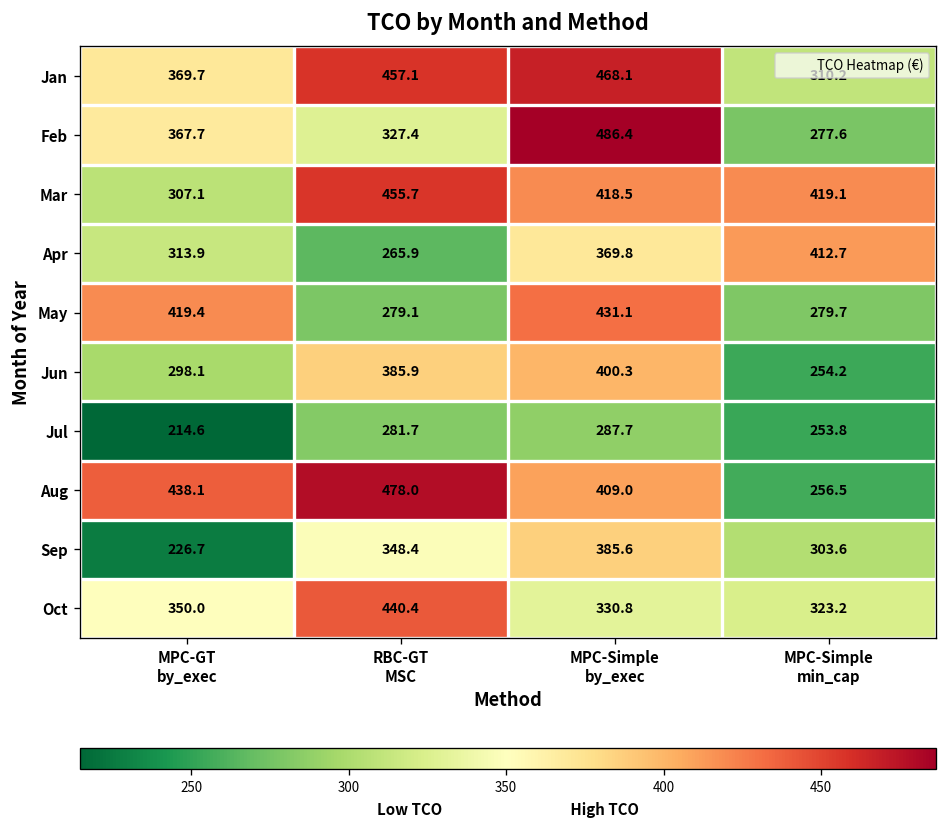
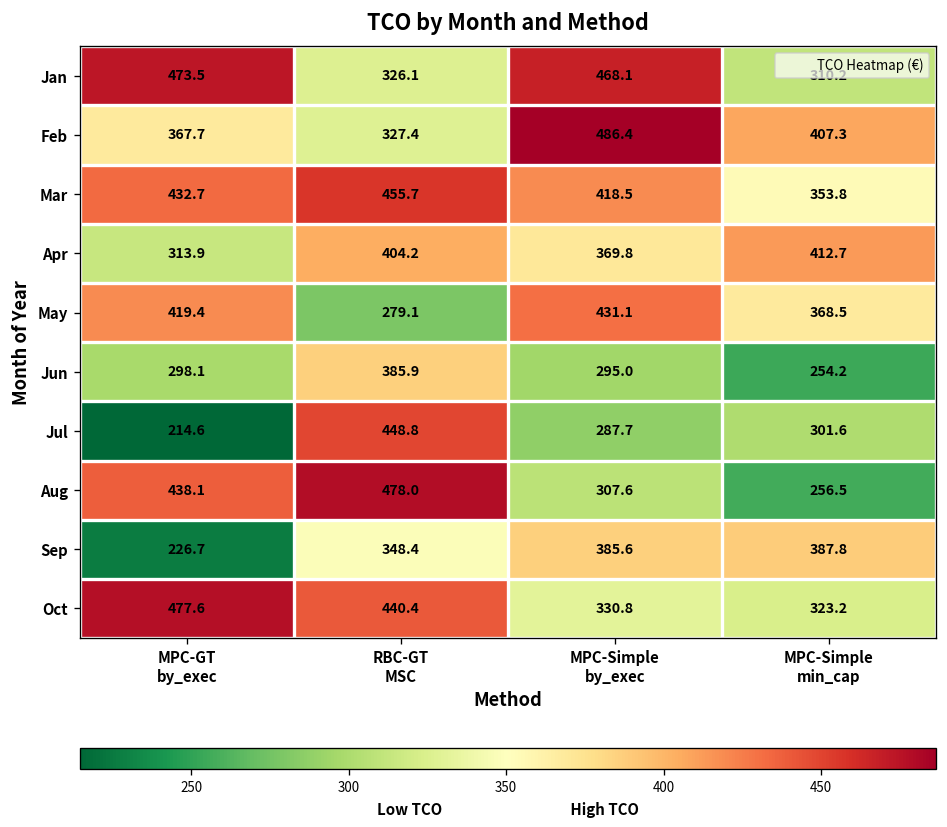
Jan, MPC-GT by_exec: 369.7 -> 473.5
Jan, RBC-GT MSC: 457.1 -> 326.1
Feb, MPC-Simple min_cap: 277.6 -> 407.3
Mar, MPC-GT by_exec: 307.1 -> 432.7
Mar, MPC-Simple min_cap: 419.1 -> 353.8
Apr, RBC-GT MSC: 265.9 -> 404.2
May, MPC-Simple min_cap: 279.7 -> 368.5
Jun, MPC-Simple by_exec: 400.3 -> 295.0
Jul, RBC-GT MSC: 281.7 -> 448.8
Jul, MPC-Simple min_cap: 253.8 -> 301.6
Aug, MPC-Simple by_exec: 409.0 -> 307.6
Sep, MPC-Simple min_cap: 303.6 -> 387.8
Oct, MPC-GT by_exec: 350.0 -> 477.6
